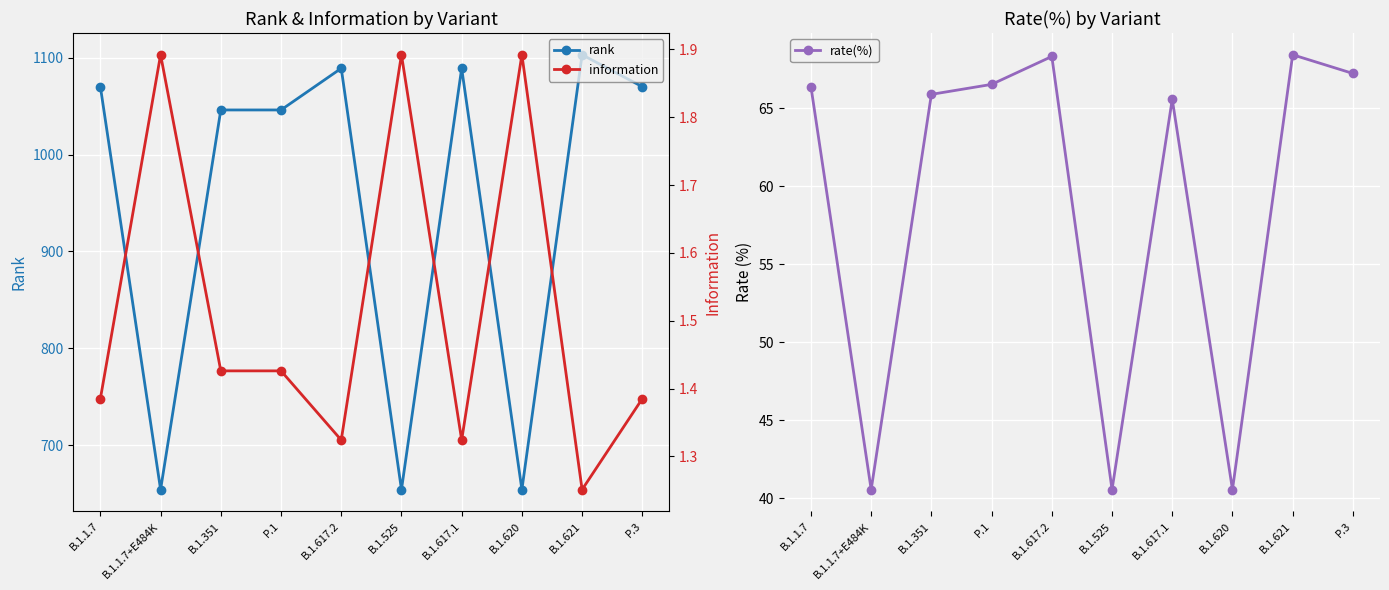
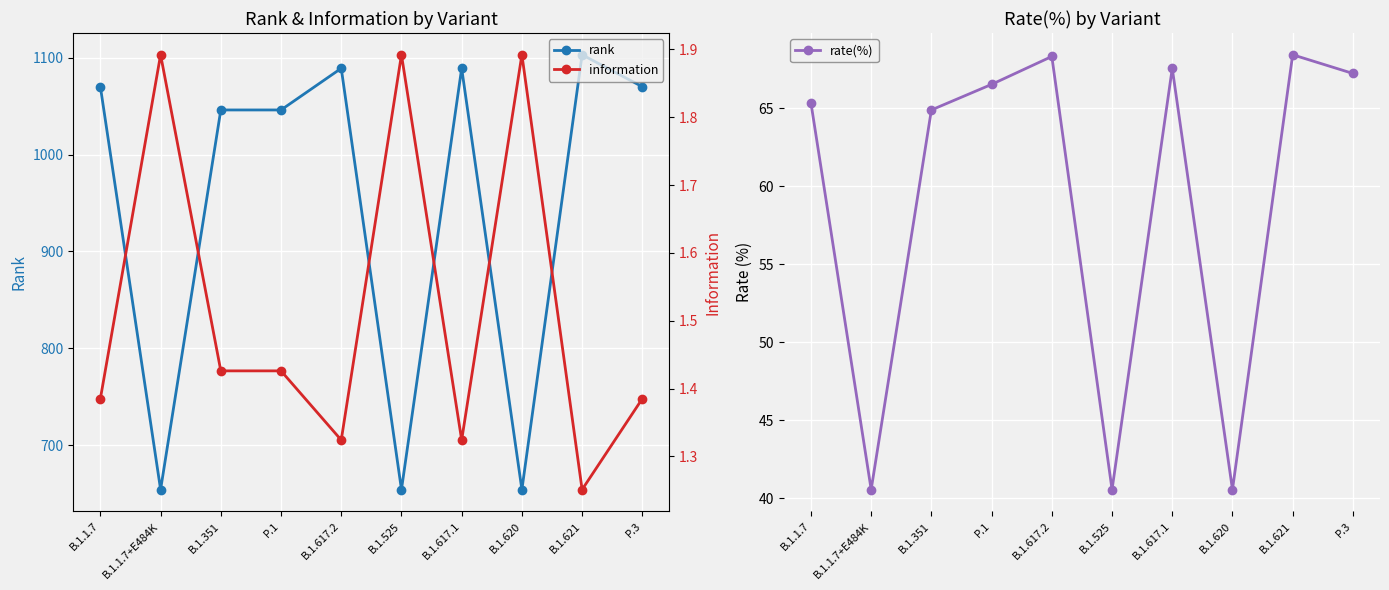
Rate(%) by Variant, B.1.1.7: 66.4 -> 65.3
Rate(%) by Variant, B.1.351: 65.9 -> 64.9
Rate(%) by Variant, B.1.617.1: 65.6 -> 67.6
